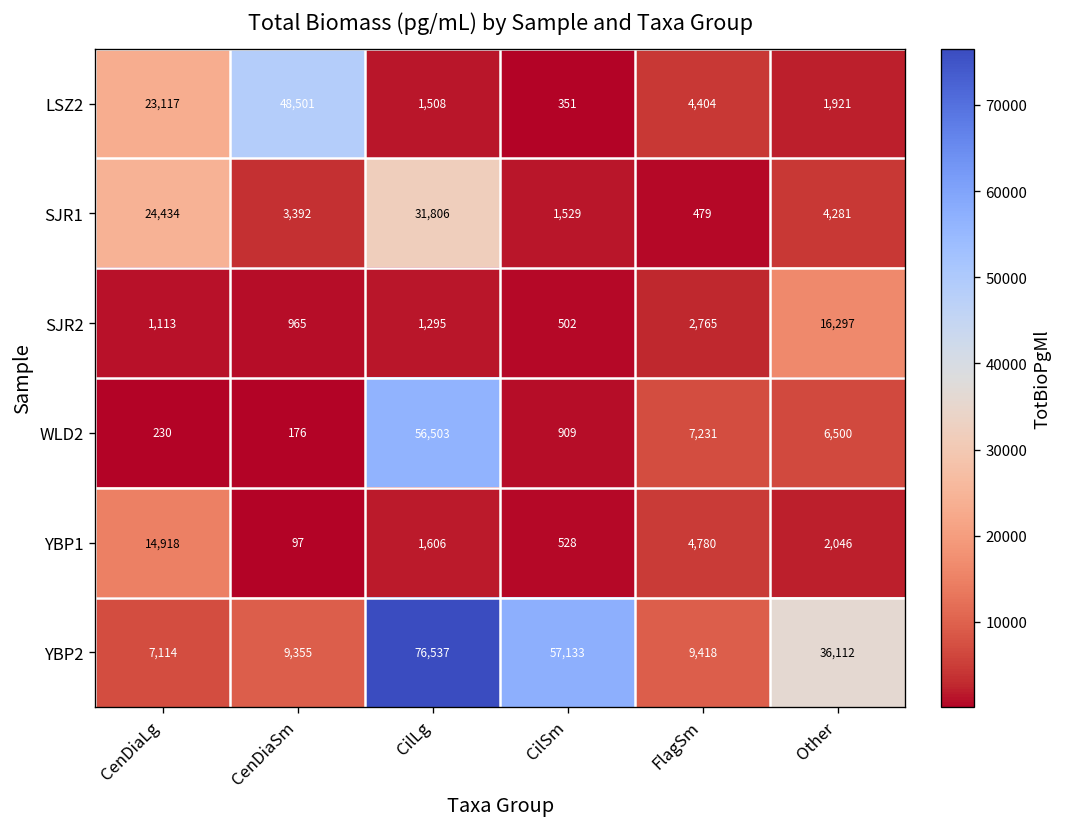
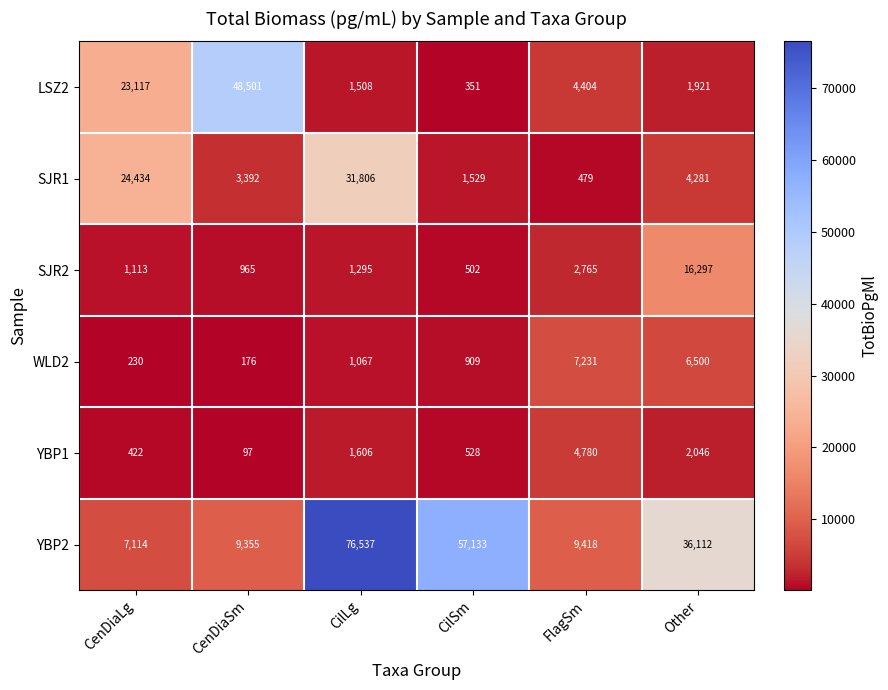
WLD2, CilLg: 56,503 -> 1,067
YBP1, CenDiaLg: 14,918 -> 422
